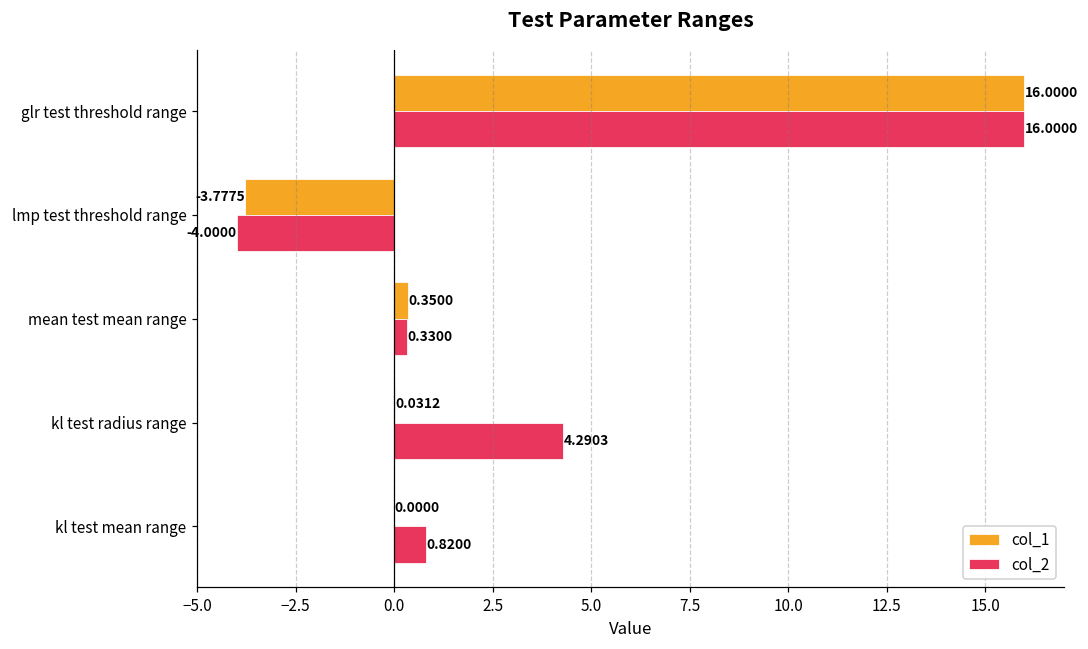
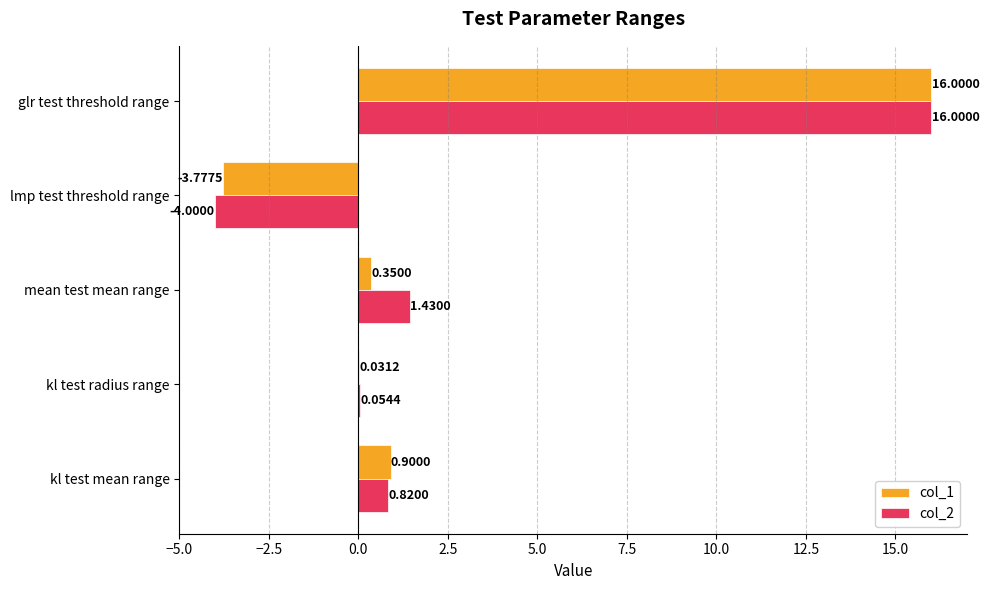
col_2, mean test mean range: 0.3300 -> 1.4300
col_2, kl test radius range: 4.2903 -> 0.0544
col_1, kl test mean range: 0.0000 -> 0.9000
